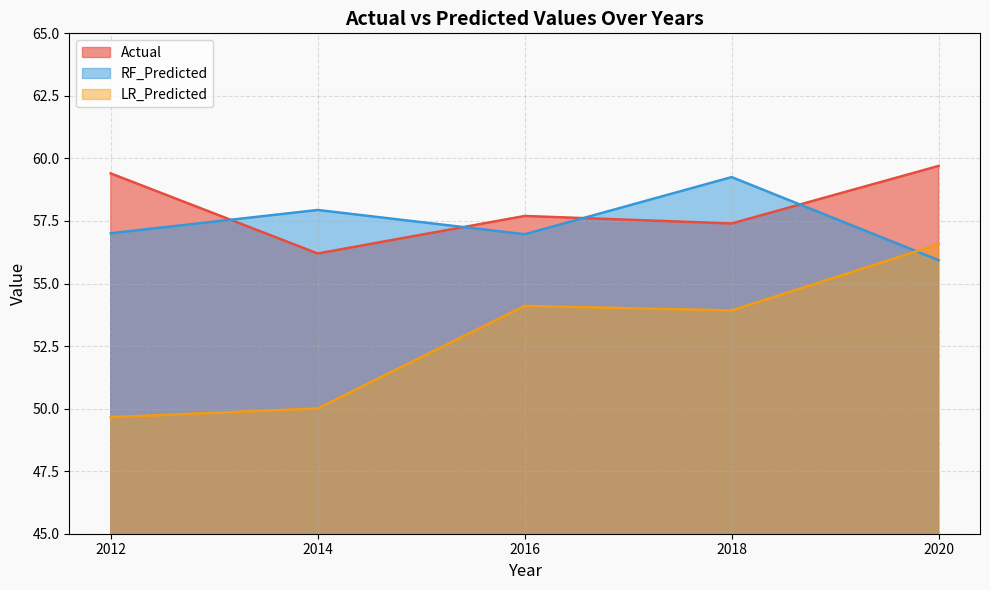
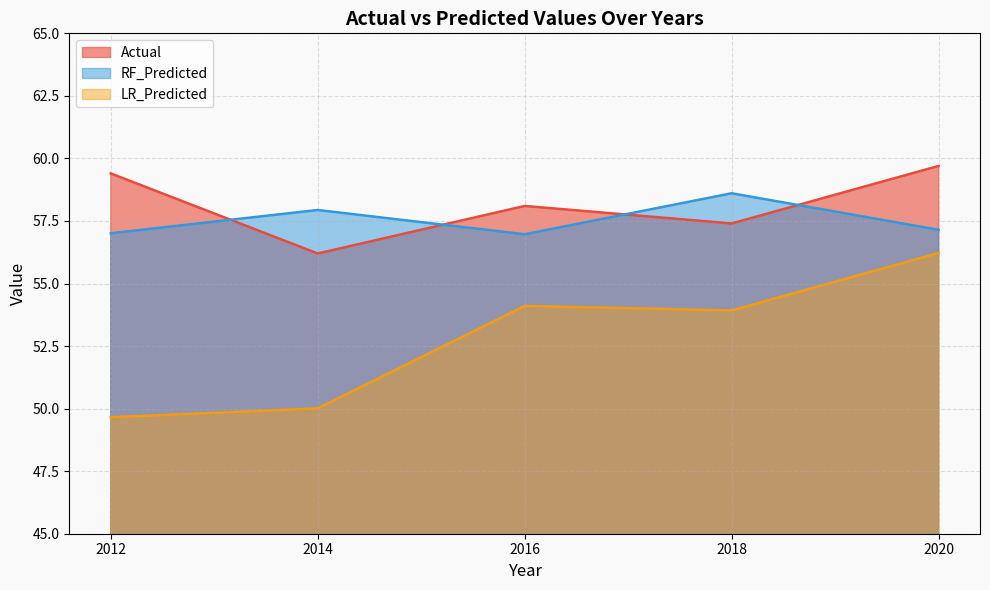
Actual, 2016: 57.7 -> 58.1
RF_Predicted, 2018: 59.3 -> 58.6
RF_Predicted, 2020: 55.9 -> 57.1
LR_Predicted, 2020: 56.6 -> 56.2
